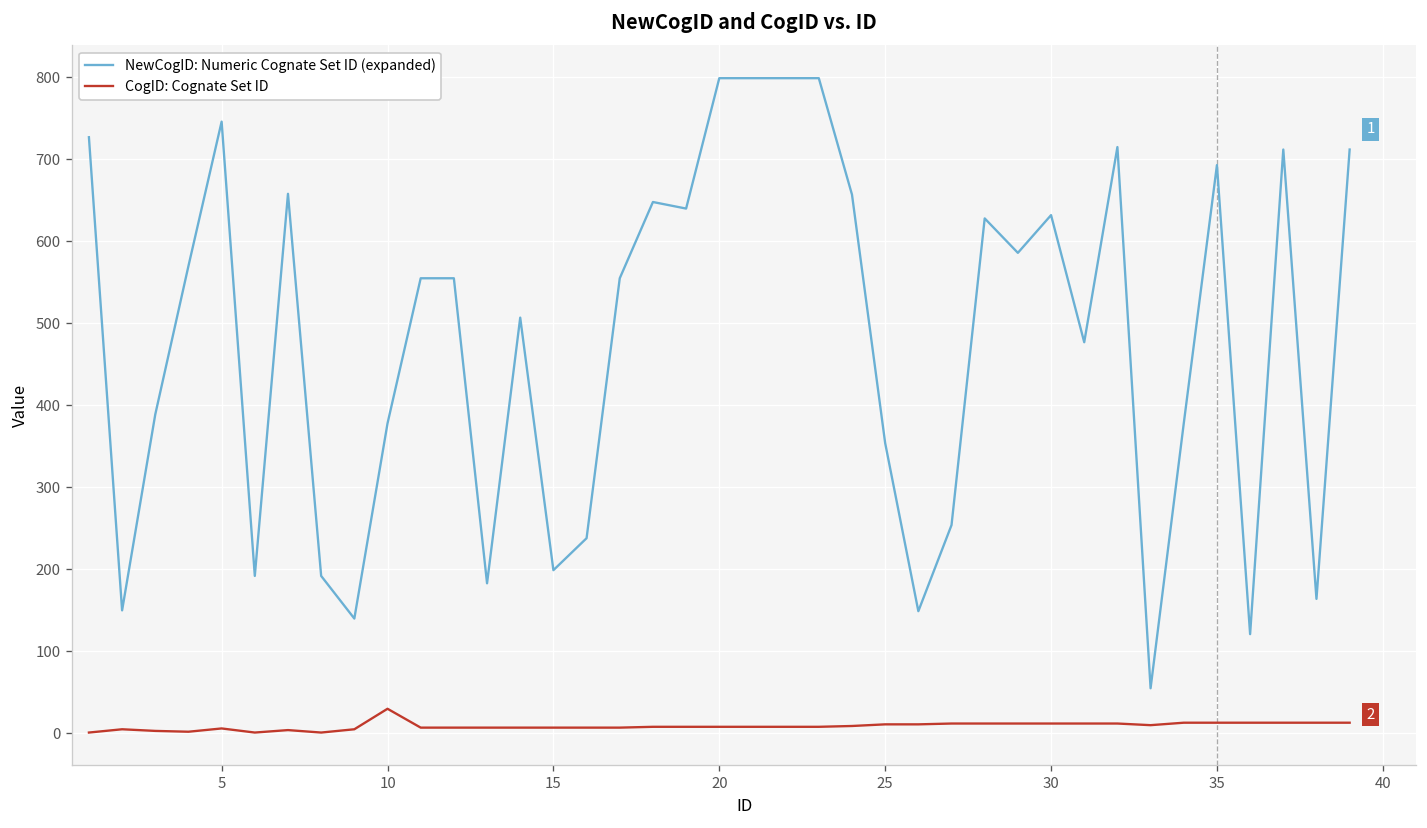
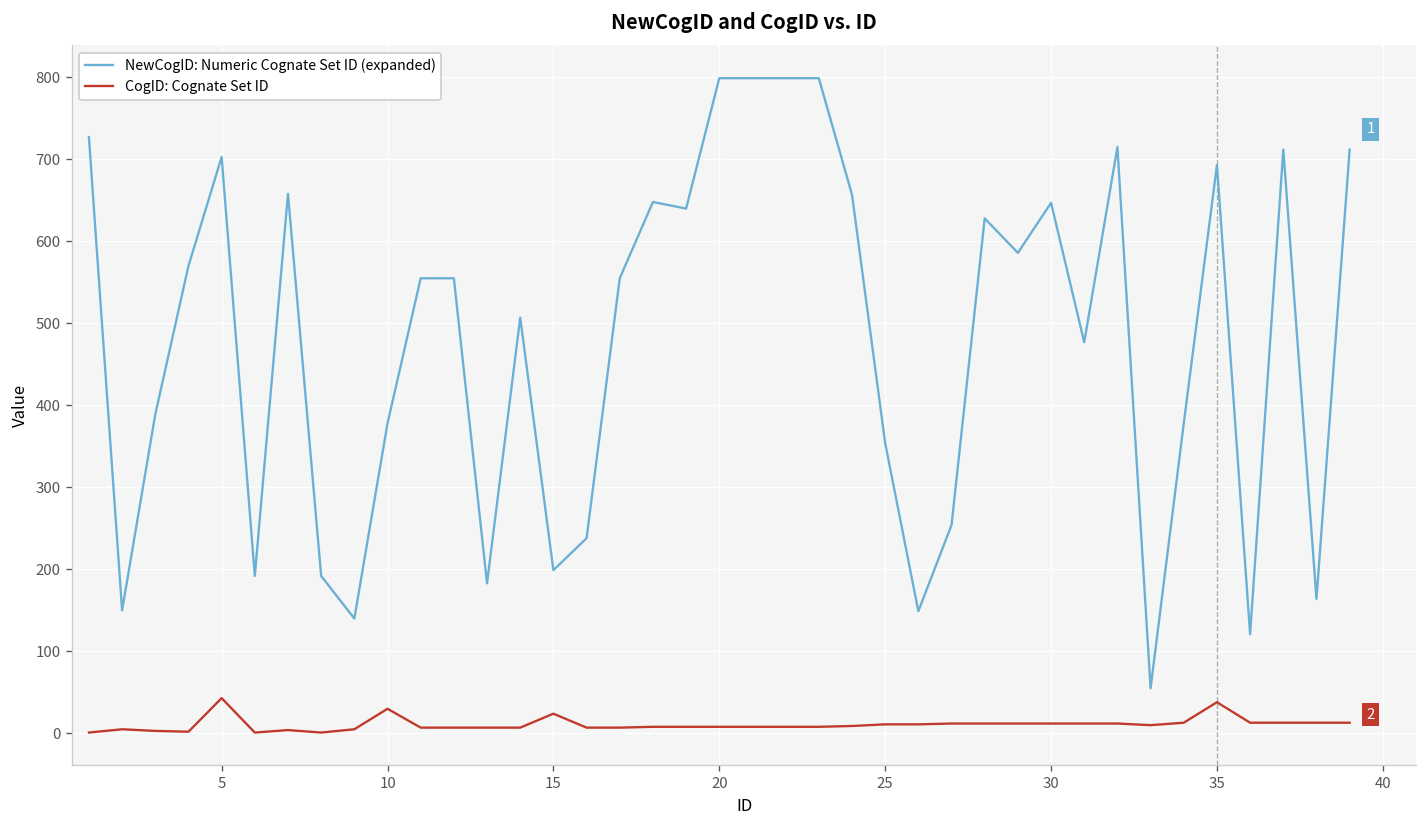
NewCogID: Numeric Cognate Set ID (expanded), 5: 750 -> 700
CogID: Cognate Set ID, 5: 10 -> 40
CogID: Cognate Set ID, 15: 10 -> 20
NewCogID: Numeric Cognate Set ID (expanded), 30: 630 -> 650
CogID: Cognate Set ID, 35: 10 -> 40
